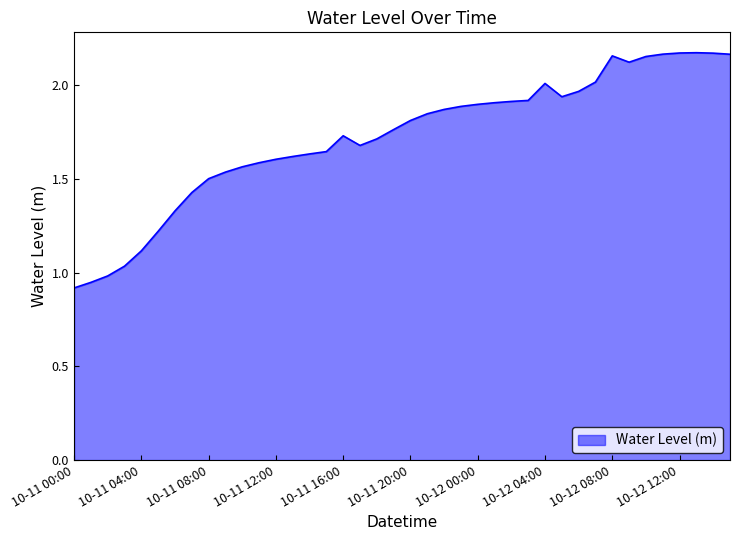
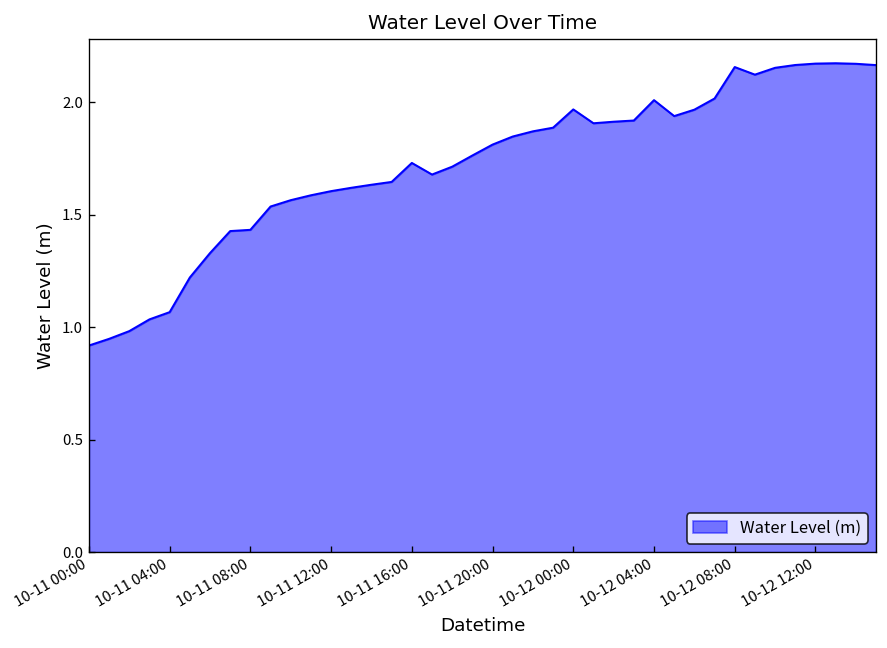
10-11 04:00: 1.12 -> 1.07
10-11 08:00: 1.50 -> 1.43
10-12 00:00: 1.90 -> 1.97
